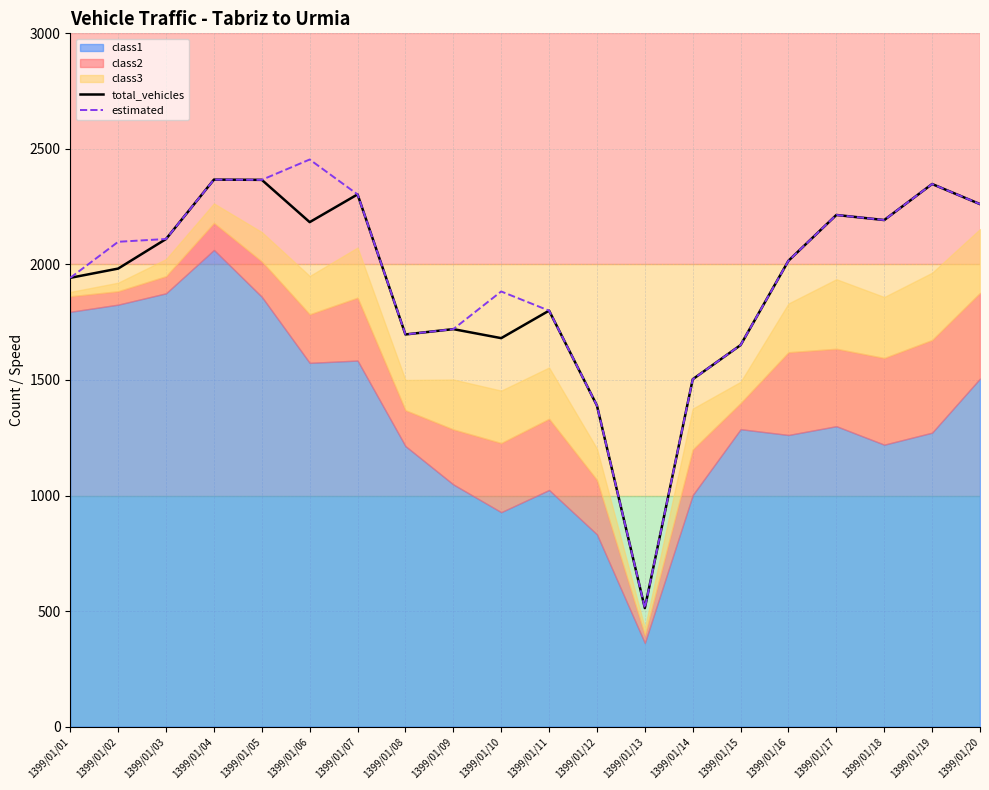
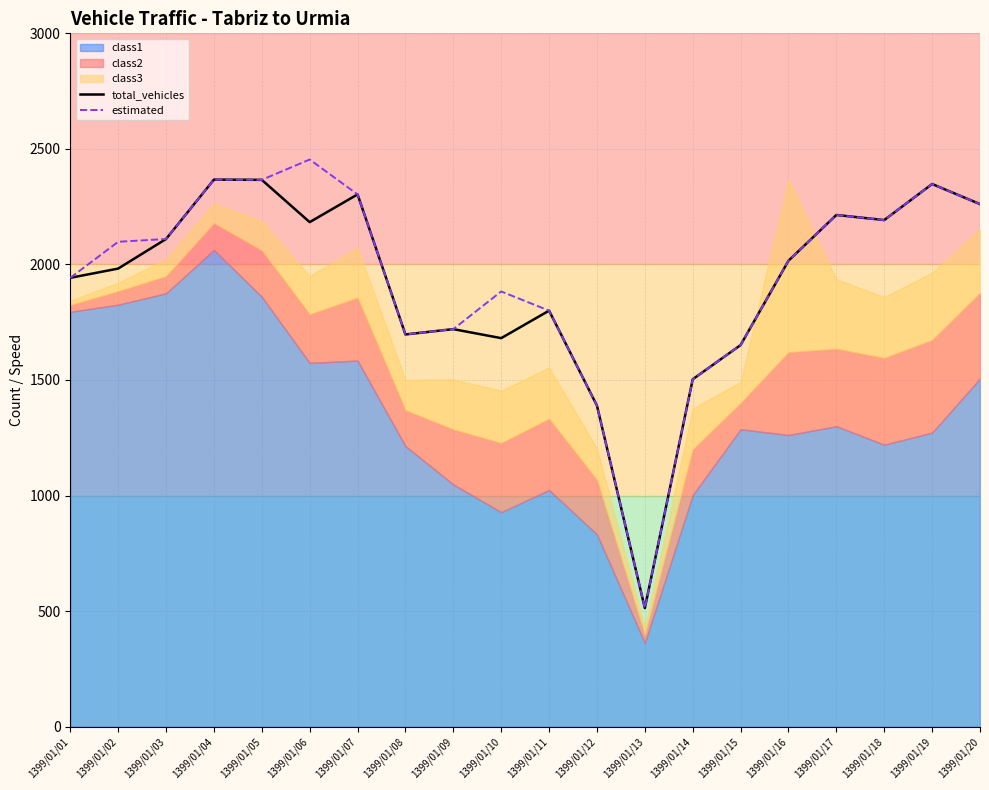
class2, 1399/01/01: 70 -> 30
class2, 1399/01/05: 150 -> 200
class3, 1399/01/16: 210 -> 750
